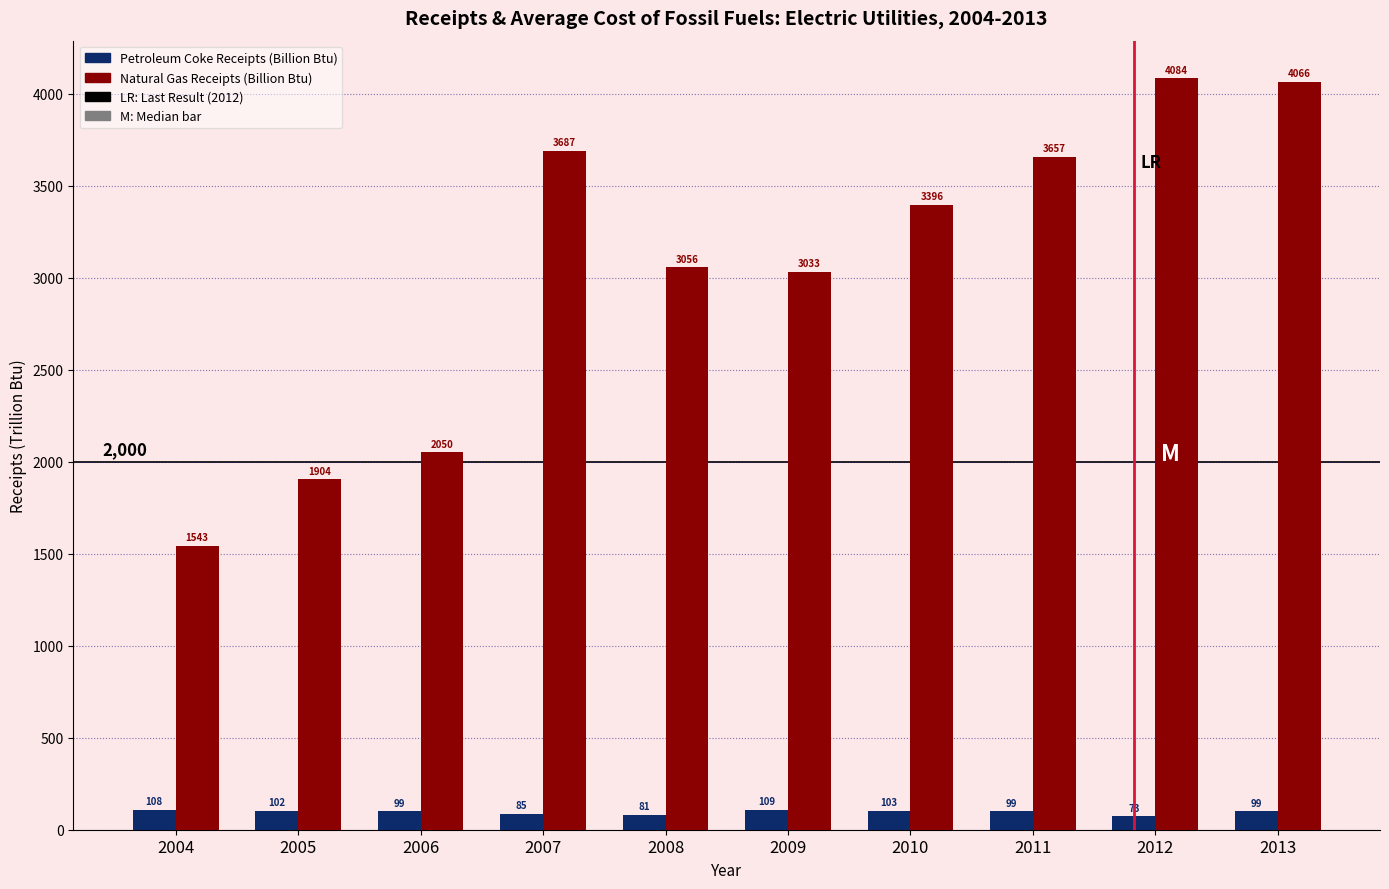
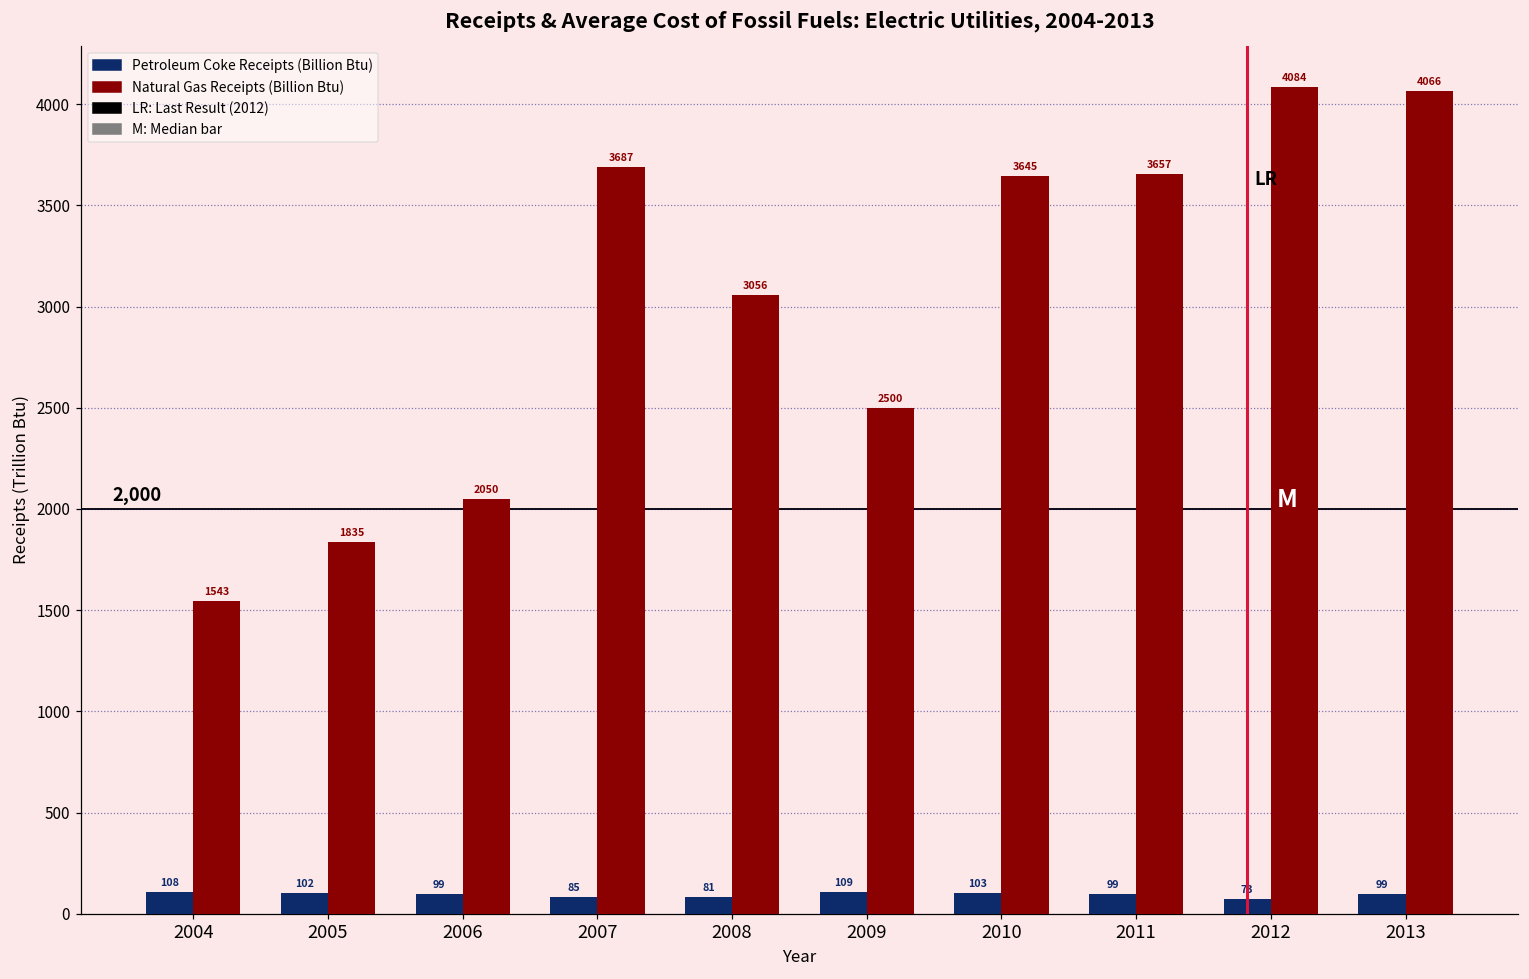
Natural Gas Receipts (Billion Btu), 2005: 1904 -> 1835
Natural Gas Receipts (Billion Btu), 2009: 3033 -> 2500
Natural Gas Receipts (Billion Btu), 2010: 3396 -> 3645
